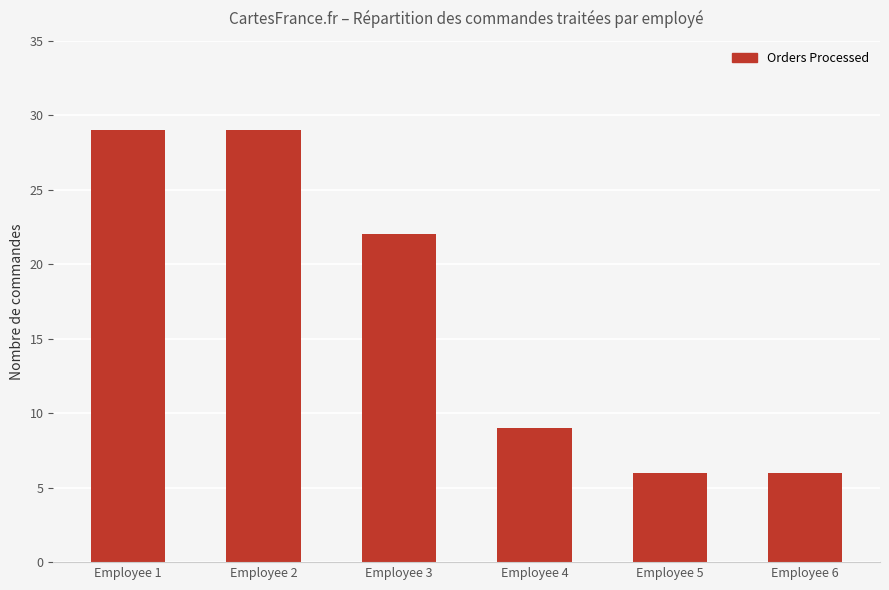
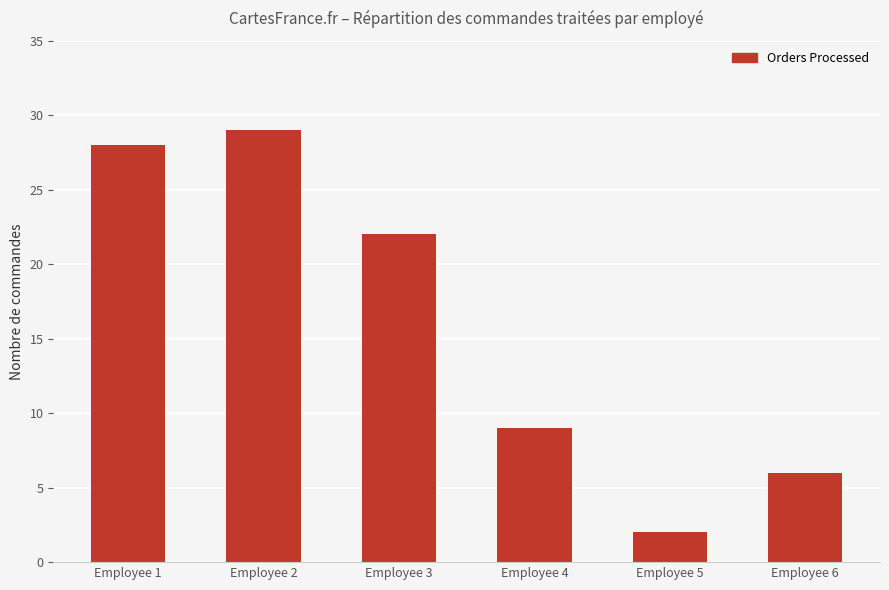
Employee 1: 29 -> 28
Employee 5: 6 -> 2
